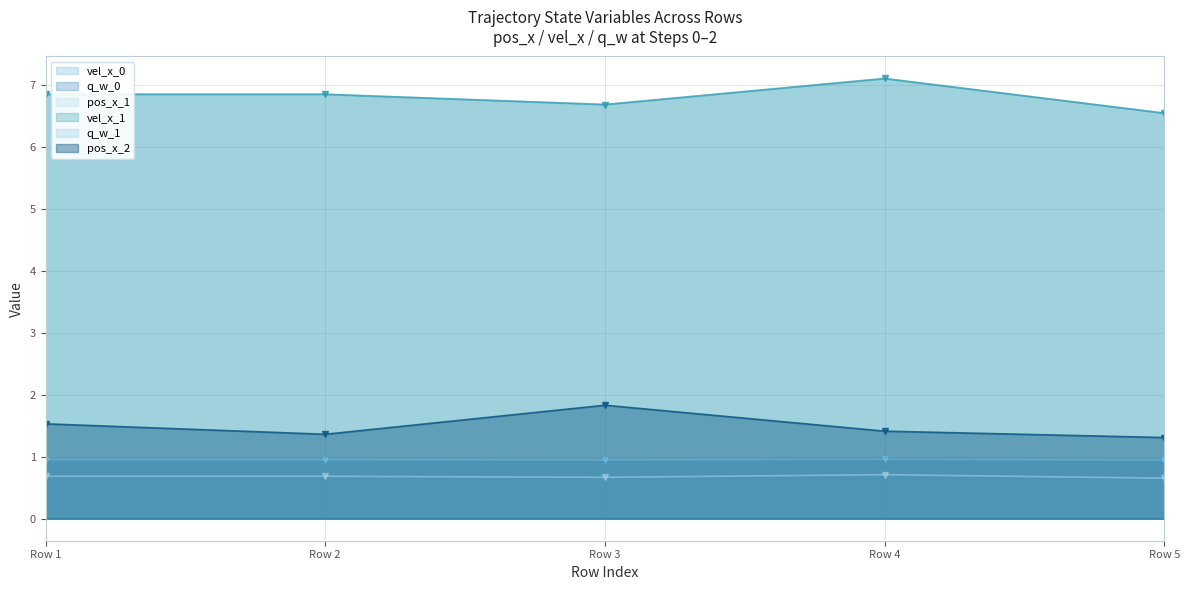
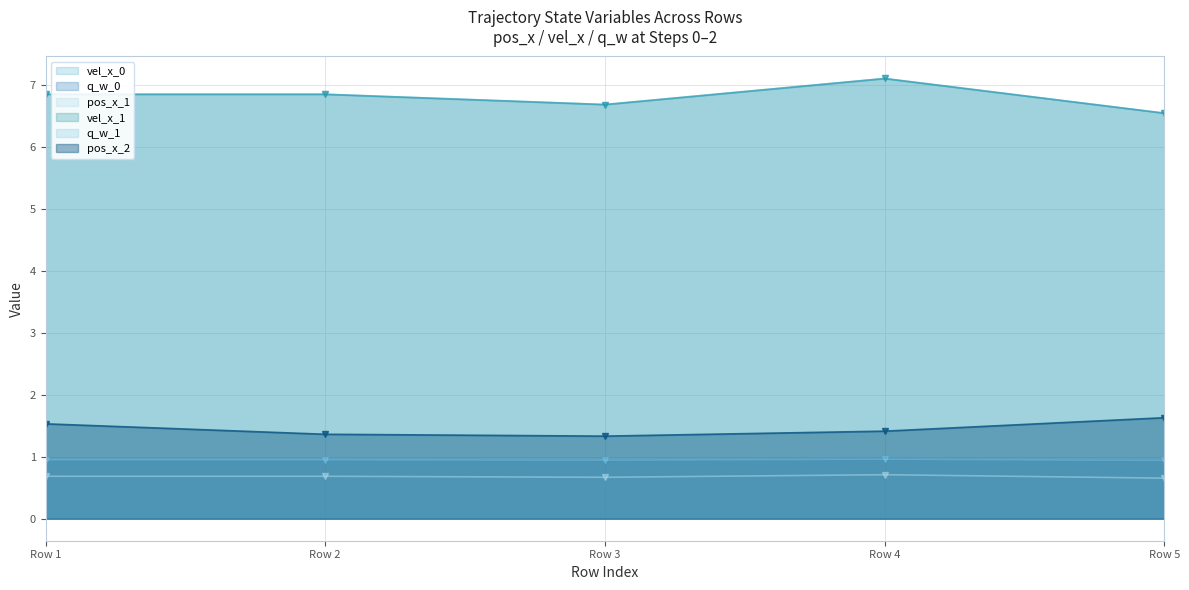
pos_x_2, Row 3: 1.8 -> 1.3
pos_x_2, Row 5: 1.3 -> 1.6
